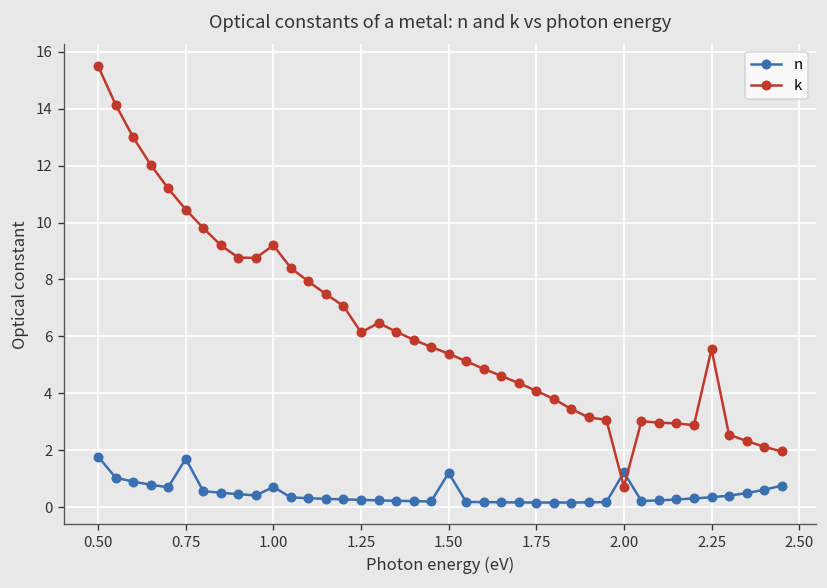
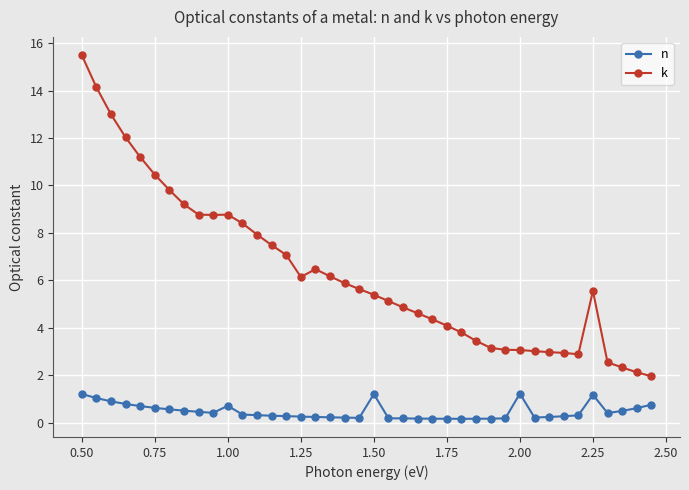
n, 0.50: 1.8 -> 1.2
n, 0.75: 1.7 -> 0.6
k, 1.00: 9.2 -> 8.8
k, 2.00: 0.7 -> 3.1
n, 2.25: 0.3 -> 1.2
